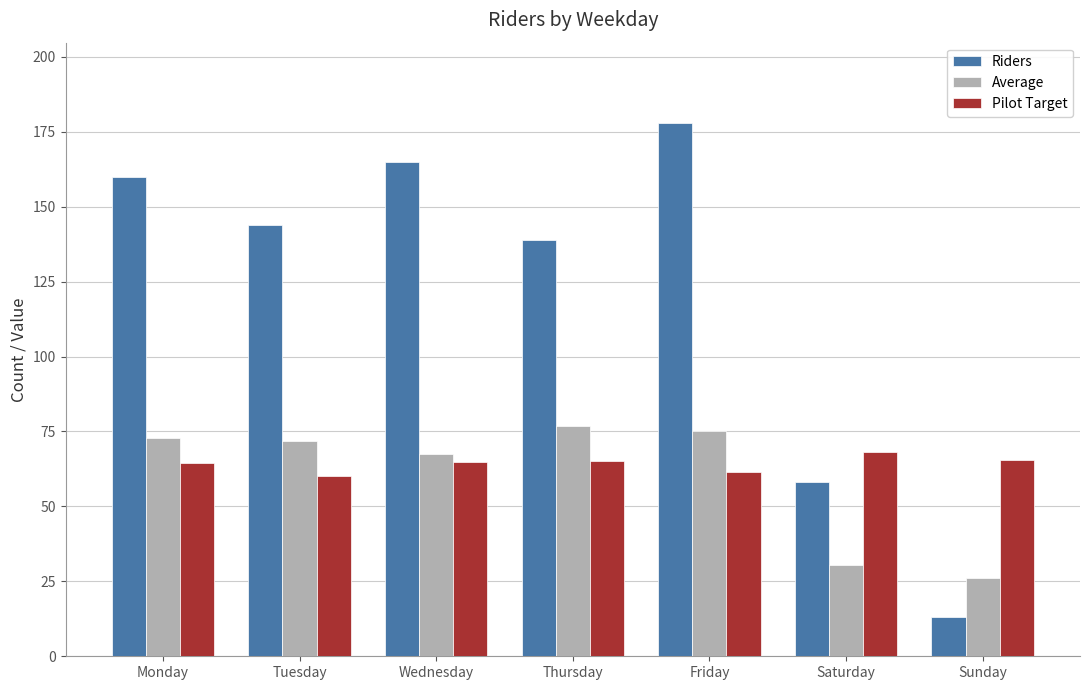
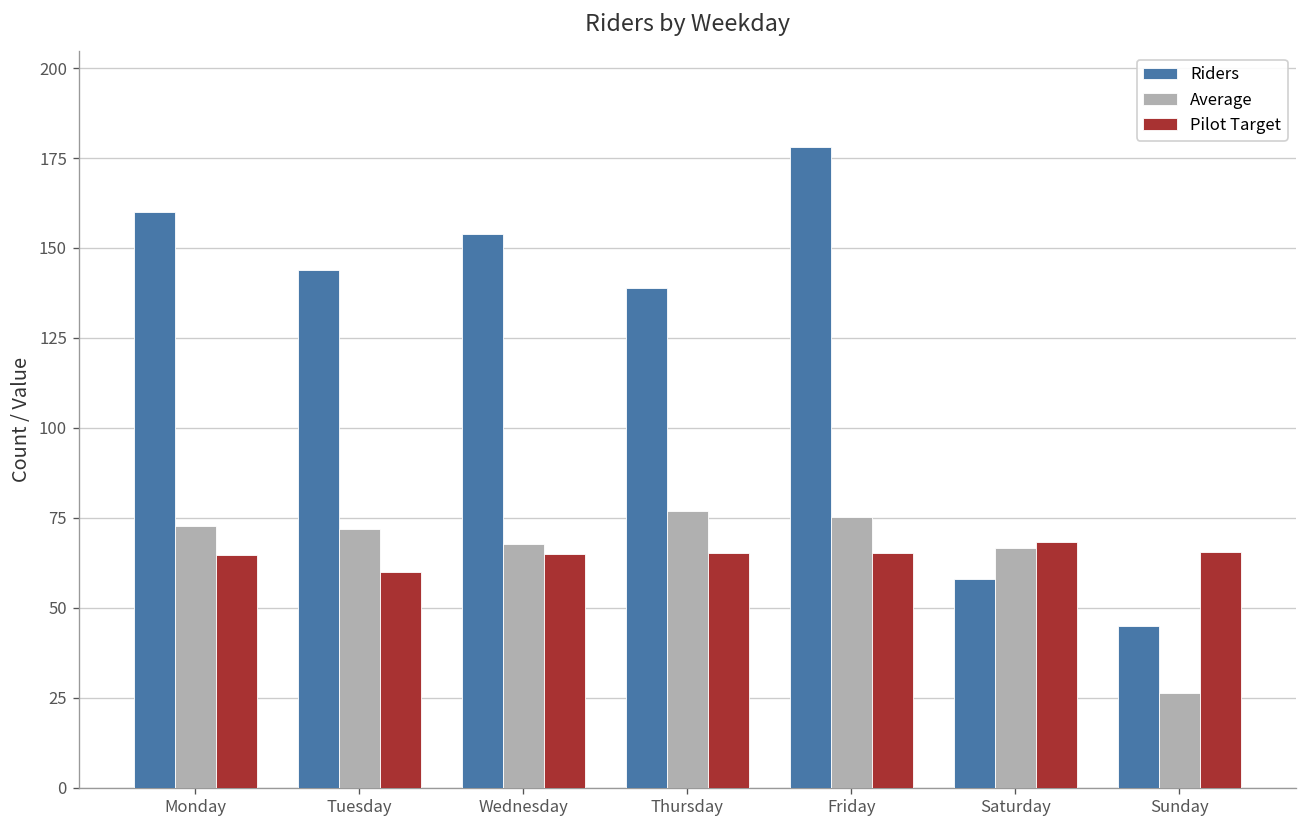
Riders, Wednesday: 165 -> 154
Pilot Target, Friday: 61 -> 65
Average, Saturday: 30 -> 67
Riders, Sunday: 13 -> 45
